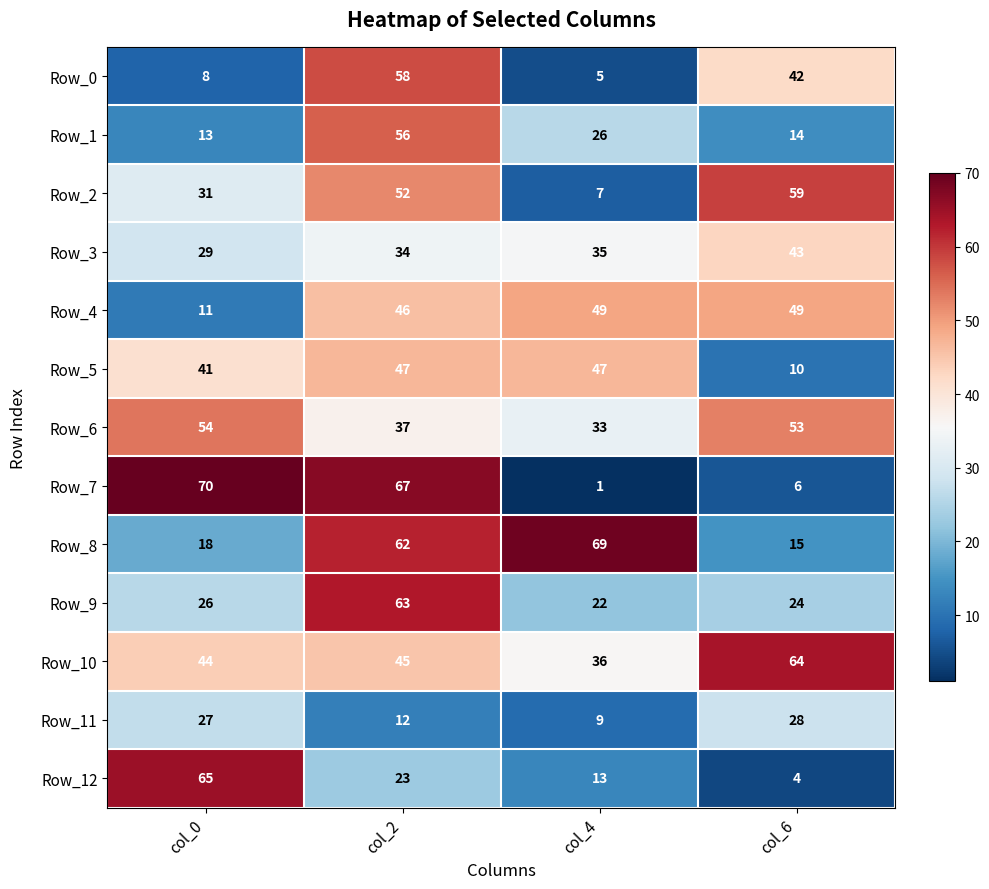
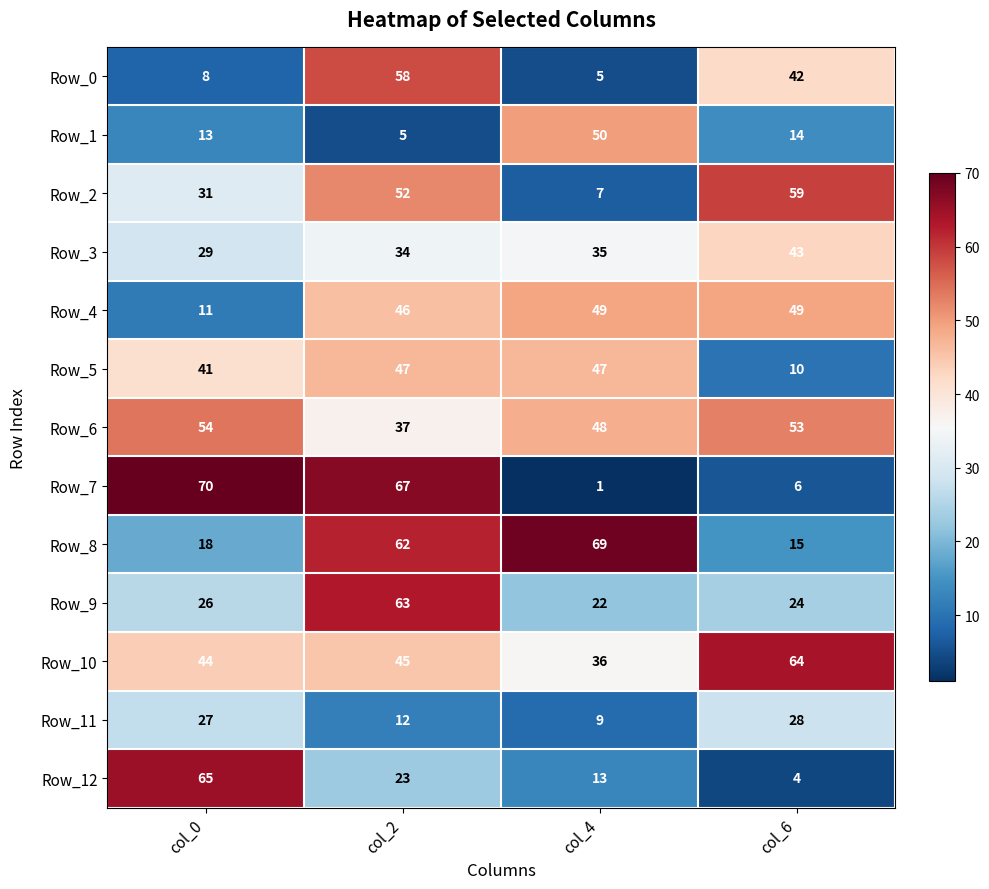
Row_1, col_2: 56 -> 5
Row_1, col_4: 26 -> 50
Row_6, col_4: 33 -> 48
